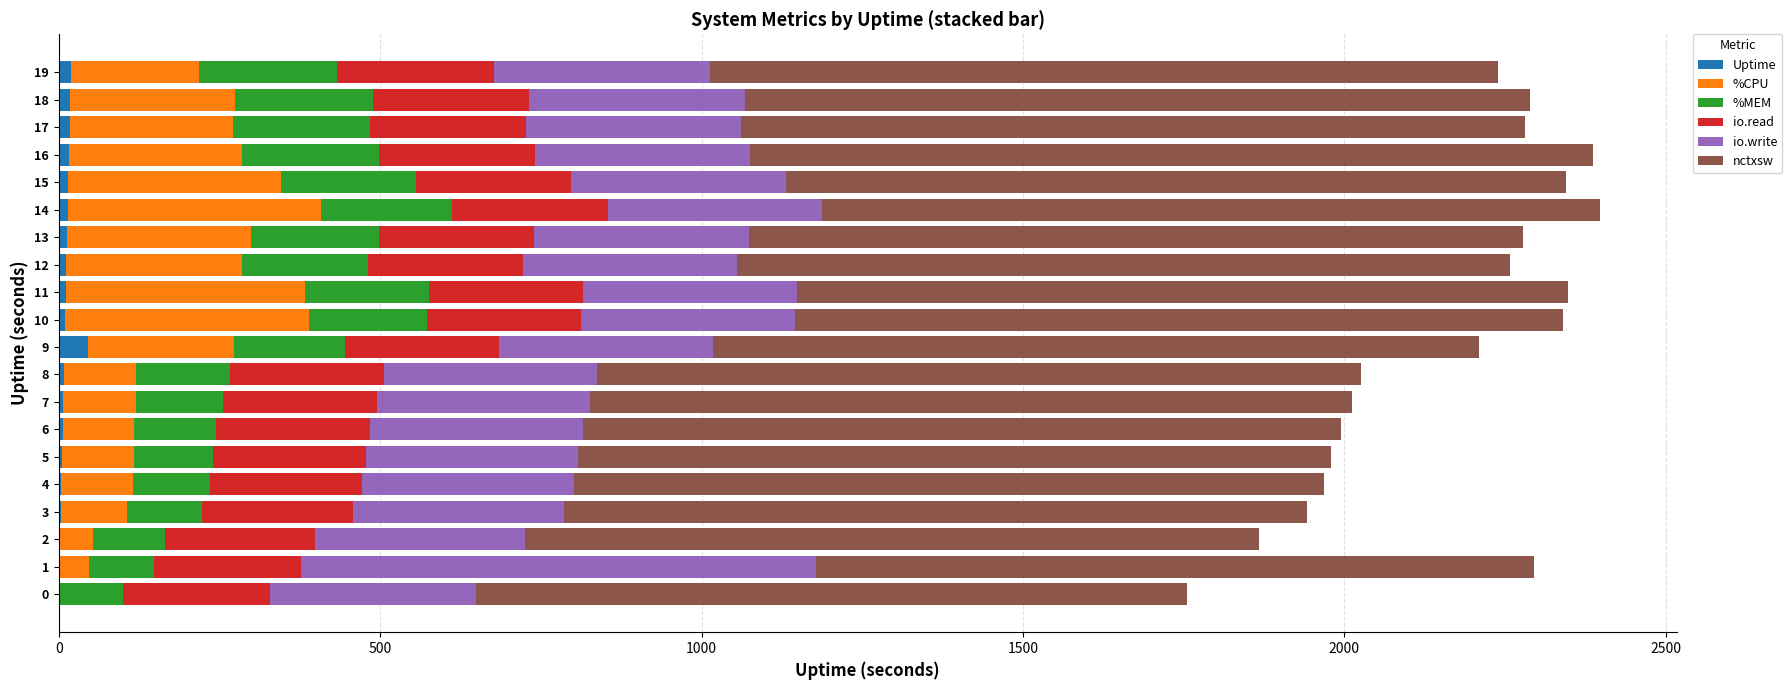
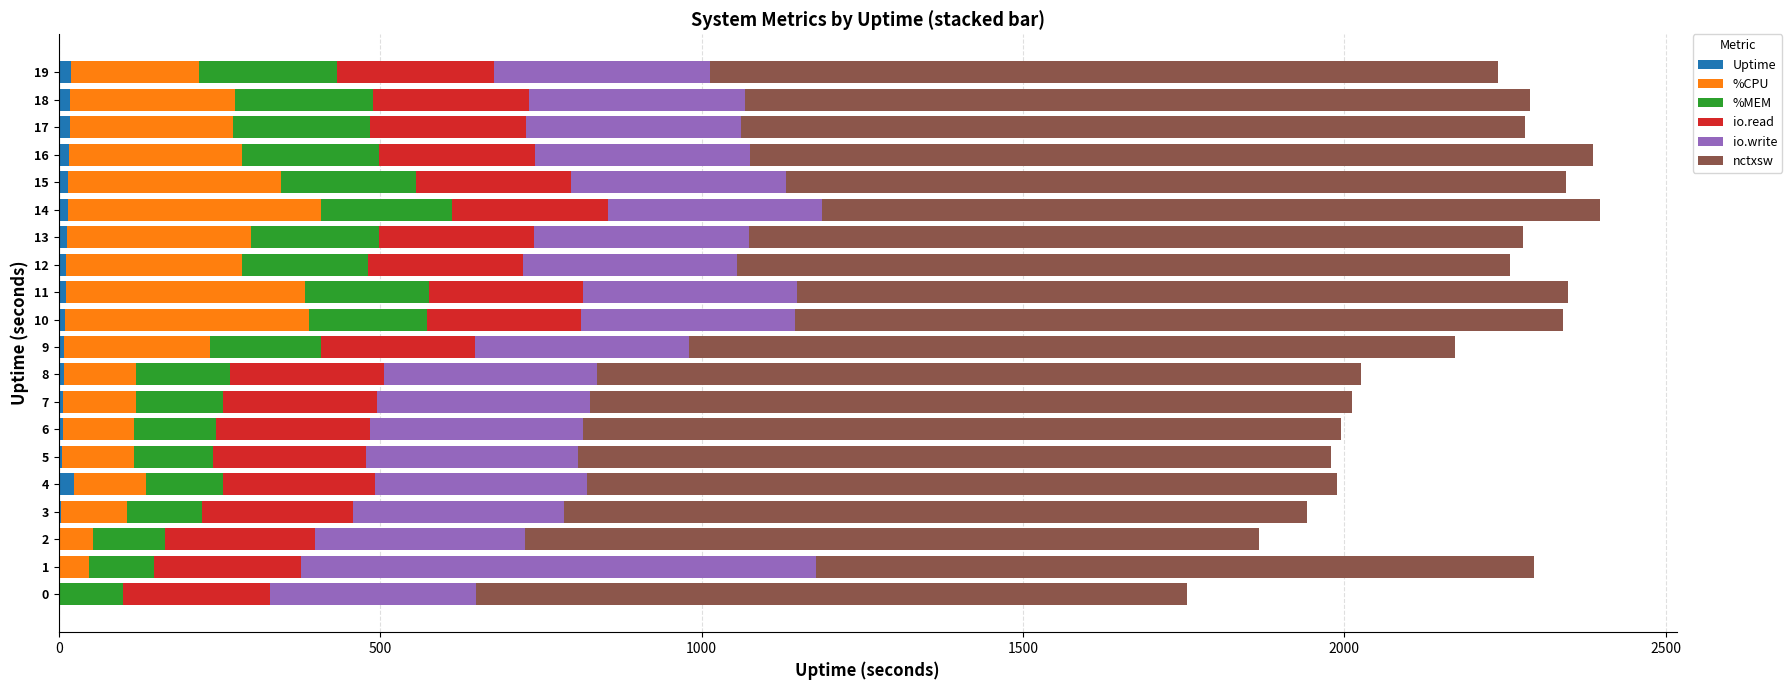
Uptime, 9: 50 -> 10
Uptime, 4: 0 -> 20
